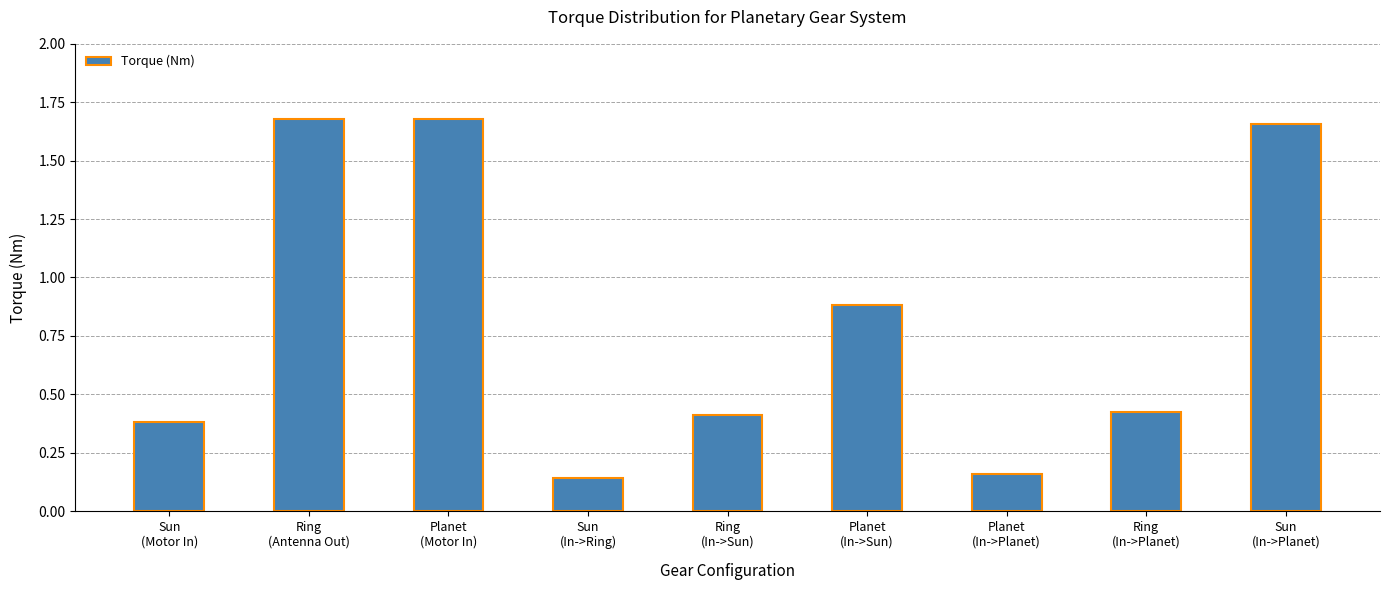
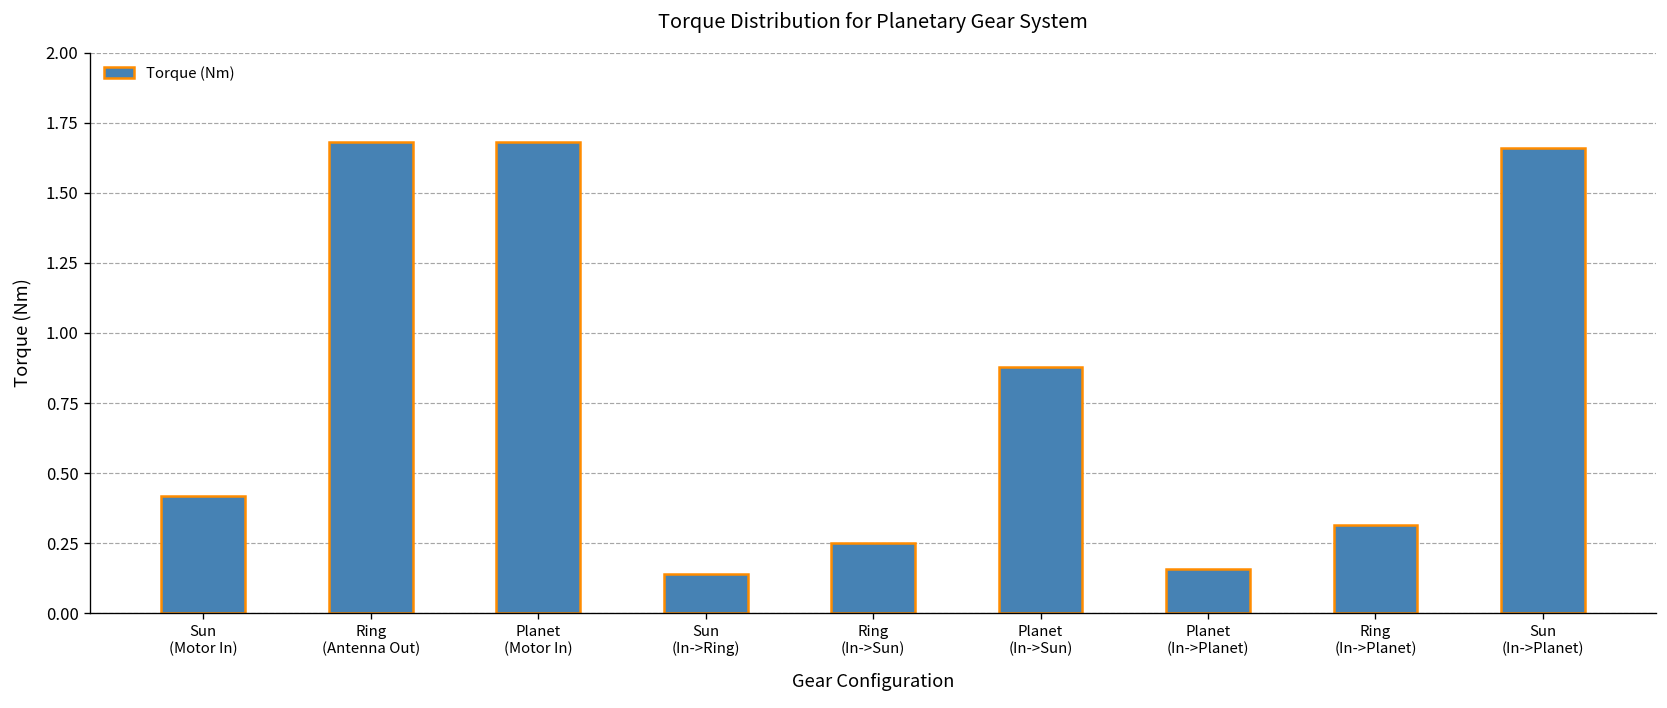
Sun (Motor In): 0.38 -> 0.42
Ring (In->Sun): 0.41 -> 0.25
Ring (In->Planet): 0.42 -> 0.32
